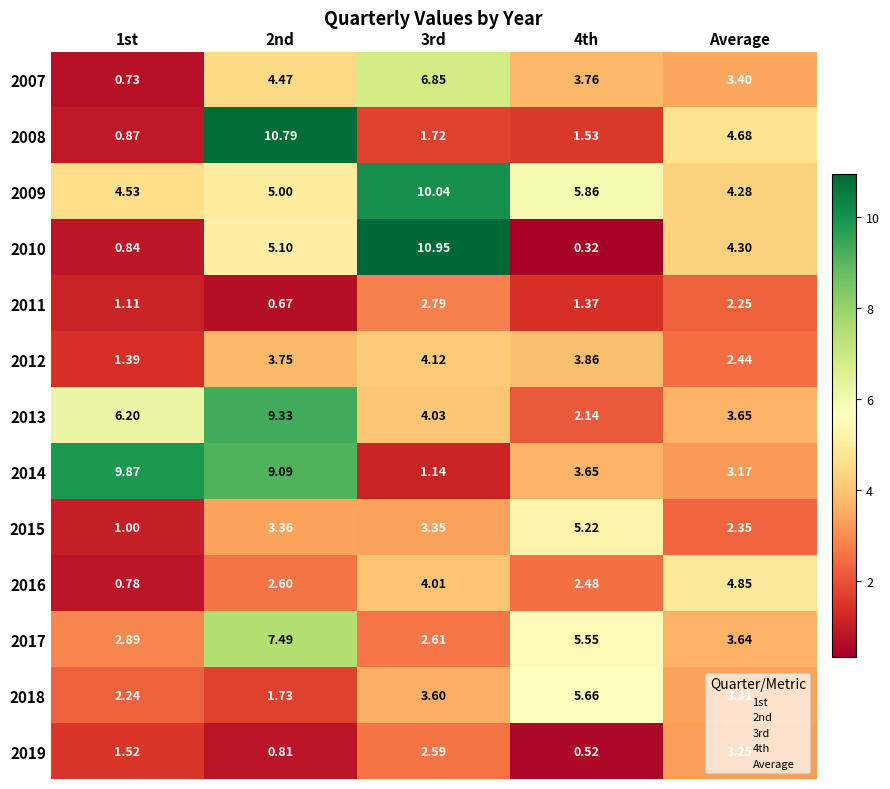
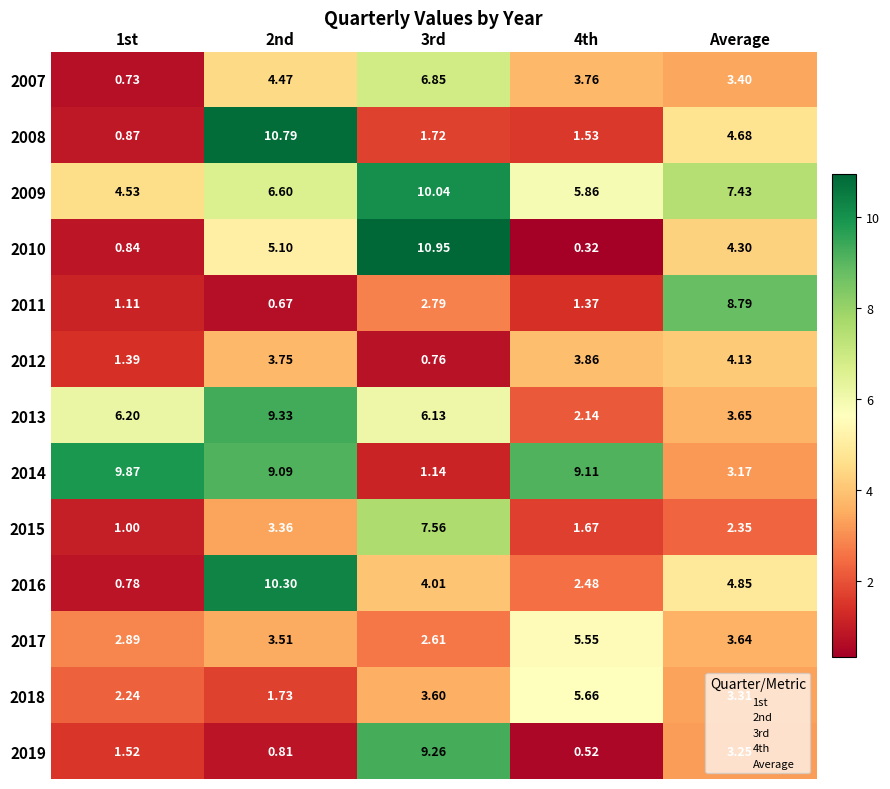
2009, 2nd: 5.00 -> 6.60
2009, Average: 4.28 -> 7.43
2011, Average: 2.25 -> 8.79
2012, 3rd: 4.12 -> 0.76
2012, Average: 2.44 -> 4.13
2013, 3rd: 4.03 -> 6.13
2014, 4th: 3.65 -> 9.11
2015, 3rd: 3.35 -> 7.56
2015, 4th: 5.22 -> 1.67
2016, 2nd: 2.60 -> 10.30
2017, 2nd: 7.49 -> 3.51
2019, 3rd: 2.59 -> 9.26
